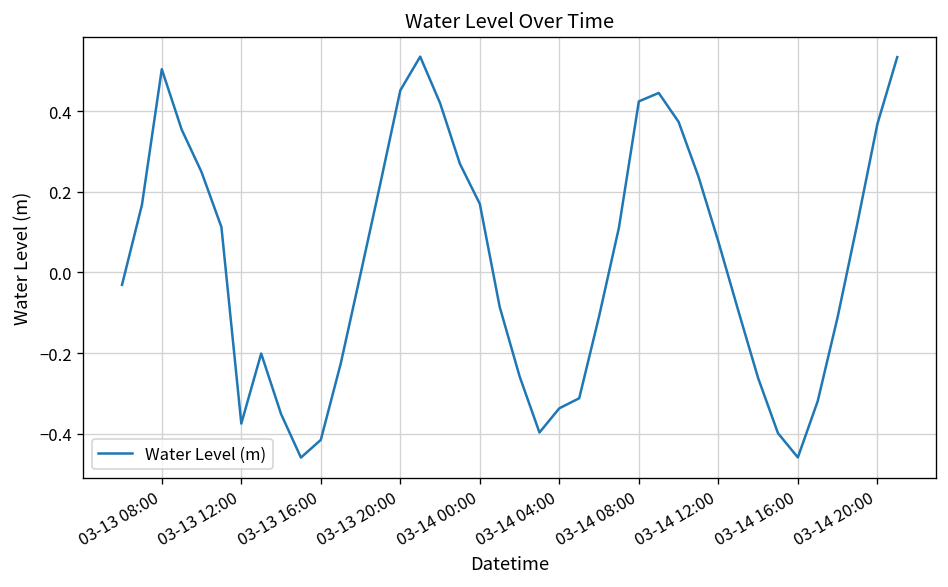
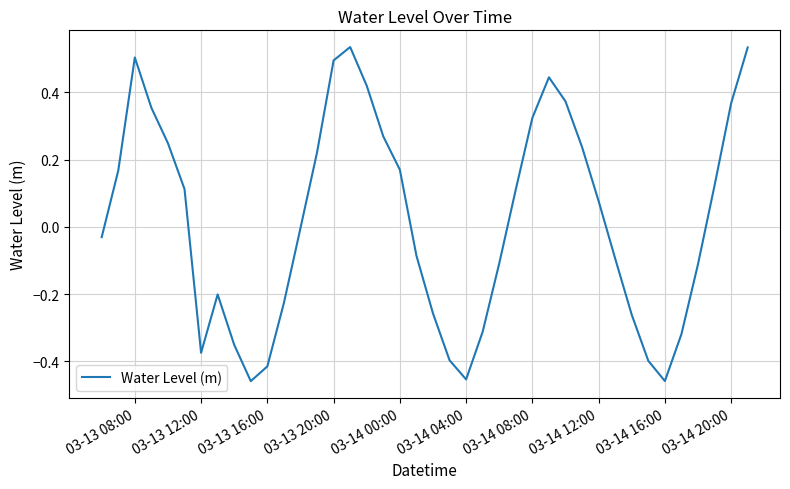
03-13 20:00: 0.45 -> 0.50
03-14 04:00: -0.34 -> -0.45
03-14 08:00: 0.42 -> 0.32
